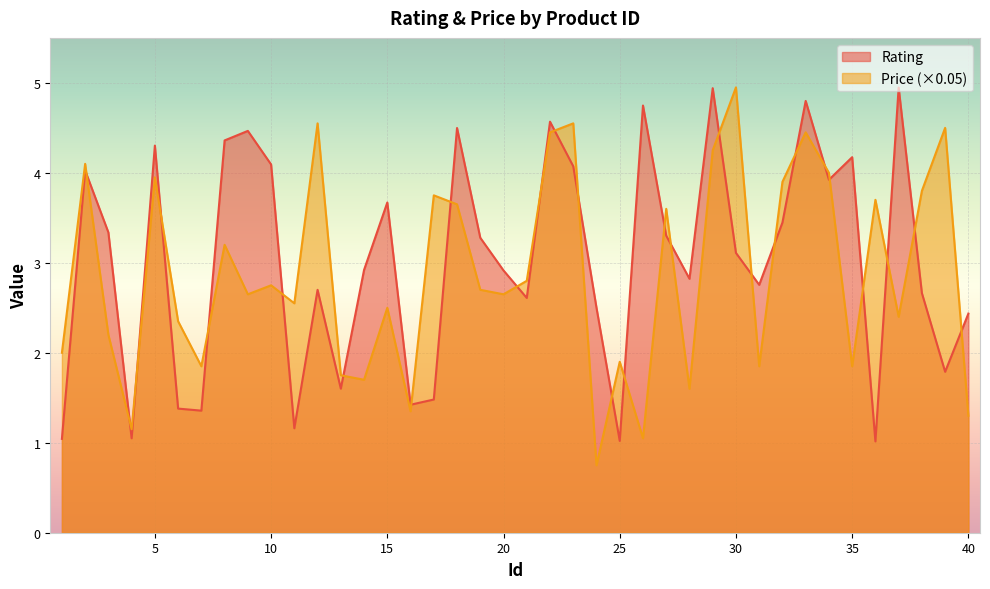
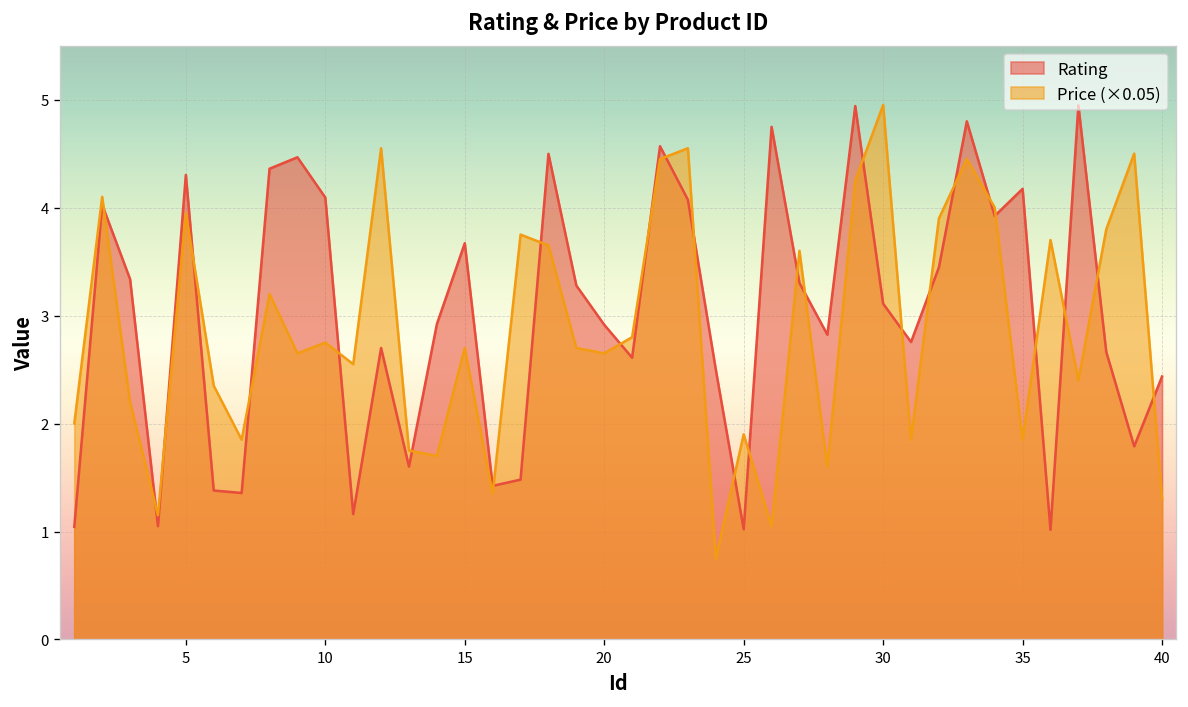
Price (×0.05), 15: 2.5 -> 2.7
